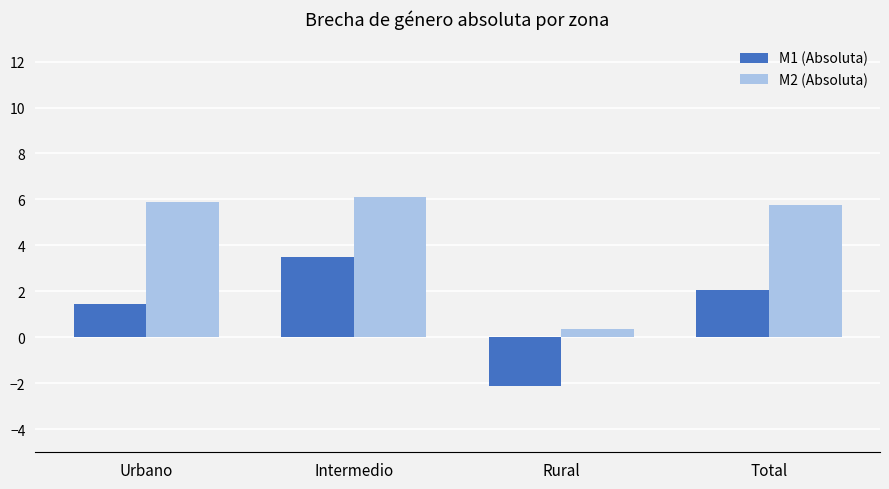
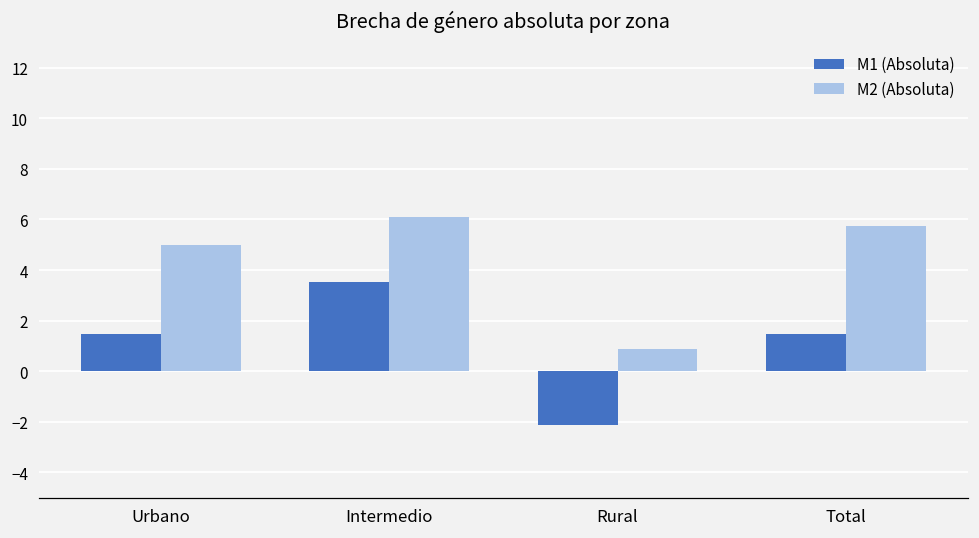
M2 (Absoluta), Urbano: 5.9 -> 5.0
M2 (Absoluta), Rural: 0.4 -> 0.9
M1 (Absoluta), Total: 2.1 -> 1.5
